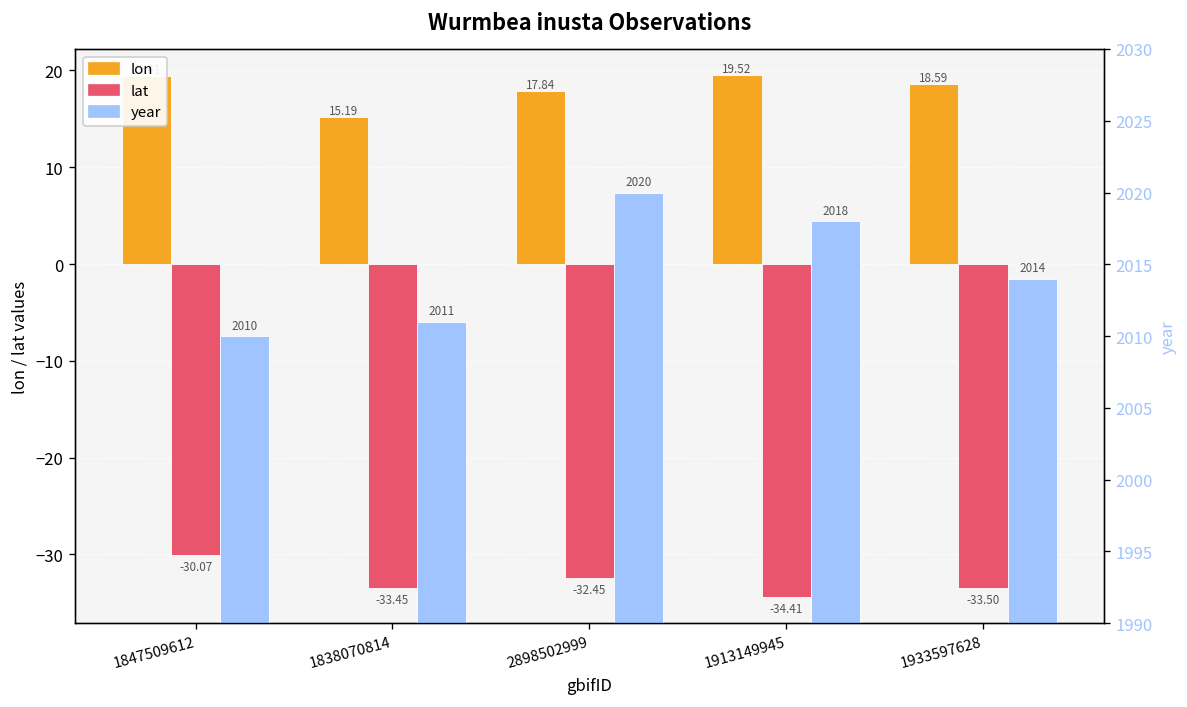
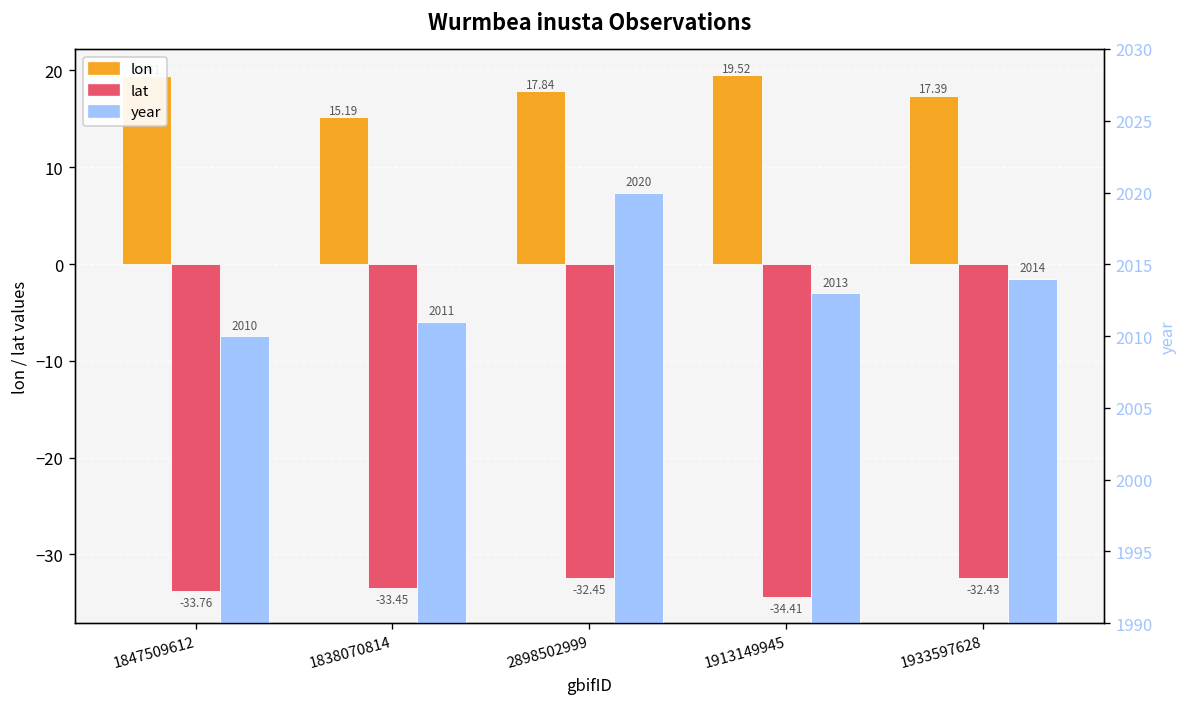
lat, 1847509612: -30.07 -> -33.76
lon, 1933597628: 18.59 -> 17.39
lat, 1933597628: -33.50 -> -32.43
year, 1913149945: 2018 -> 2013
